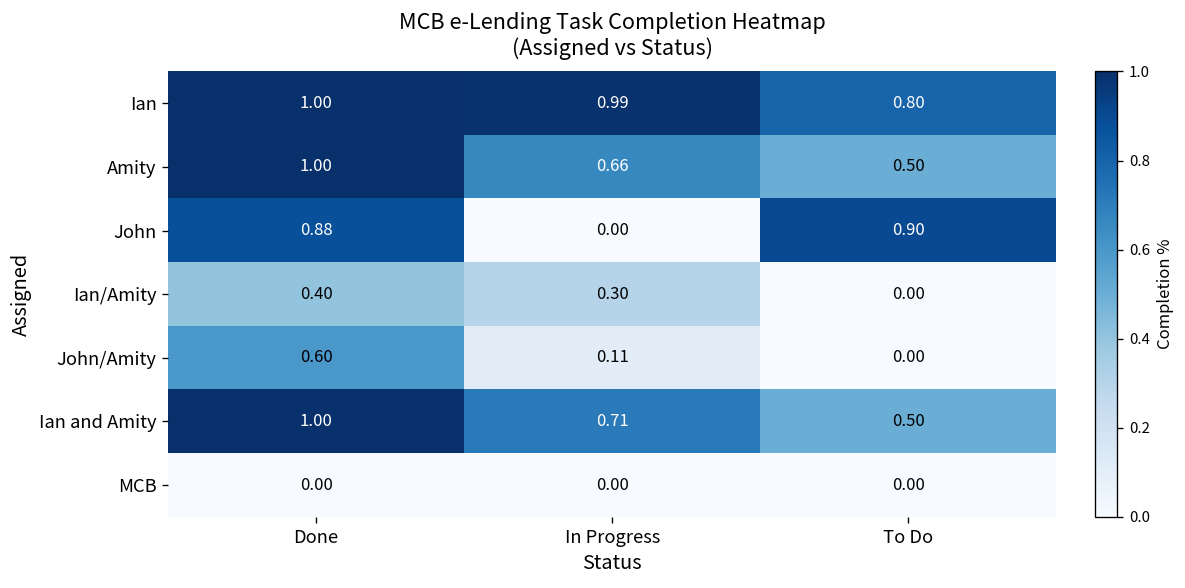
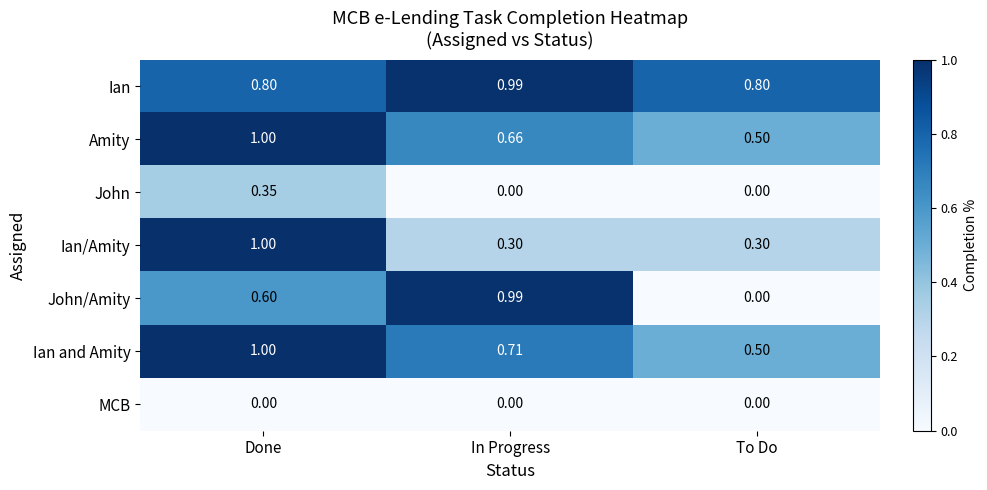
Ian, Done: 1.00 -> 0.80
John, Done: 0.88 -> 0.35
John, To Do: 0.90 -> 0.00
Ian/Amity, Done: 0.40 -> 1.00
Ian/Amity, To Do: 0.00 -> 0.30
John/Amity, In Progress: 0.11 -> 0.99
